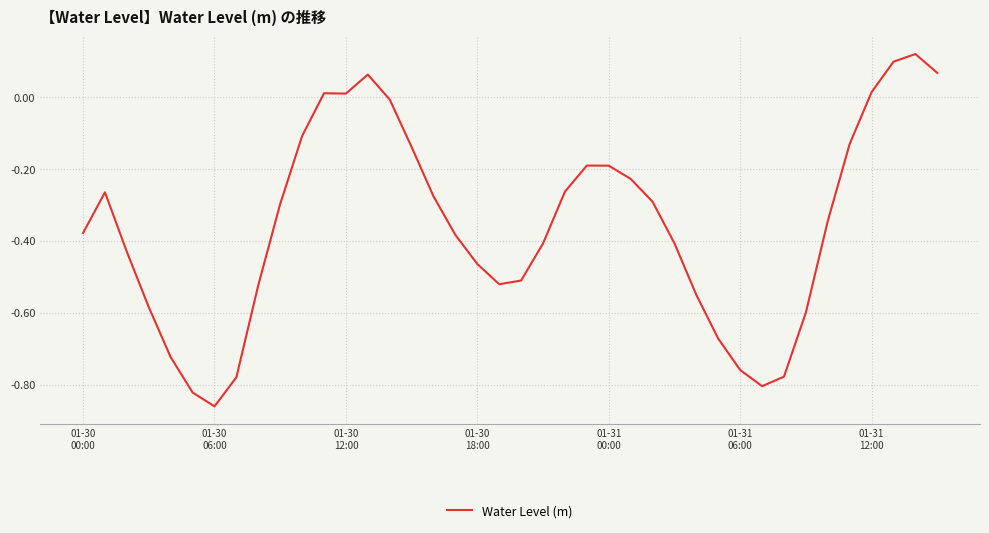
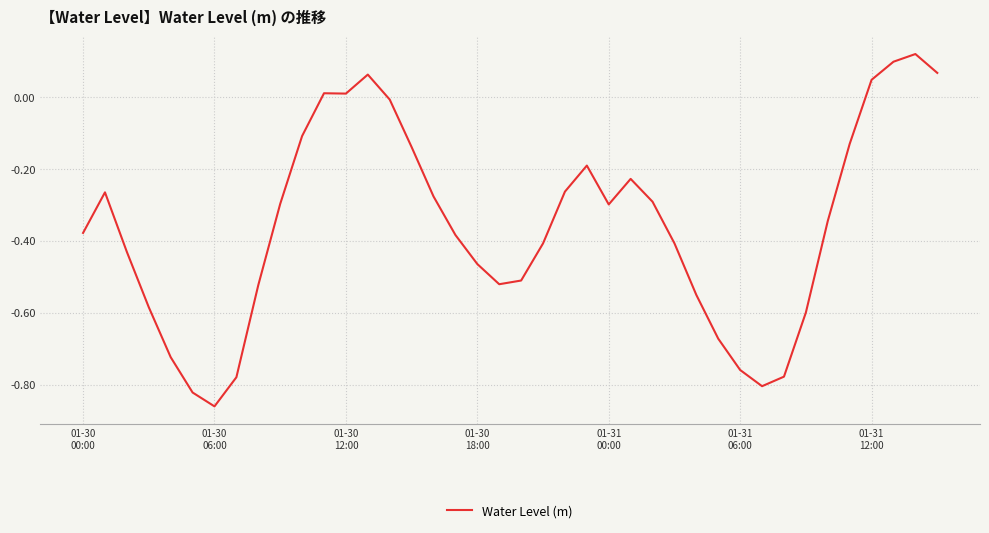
01-31 00:00: -0.19 -> -0.30
01-31 12:00: 0.01 -> 0.05
